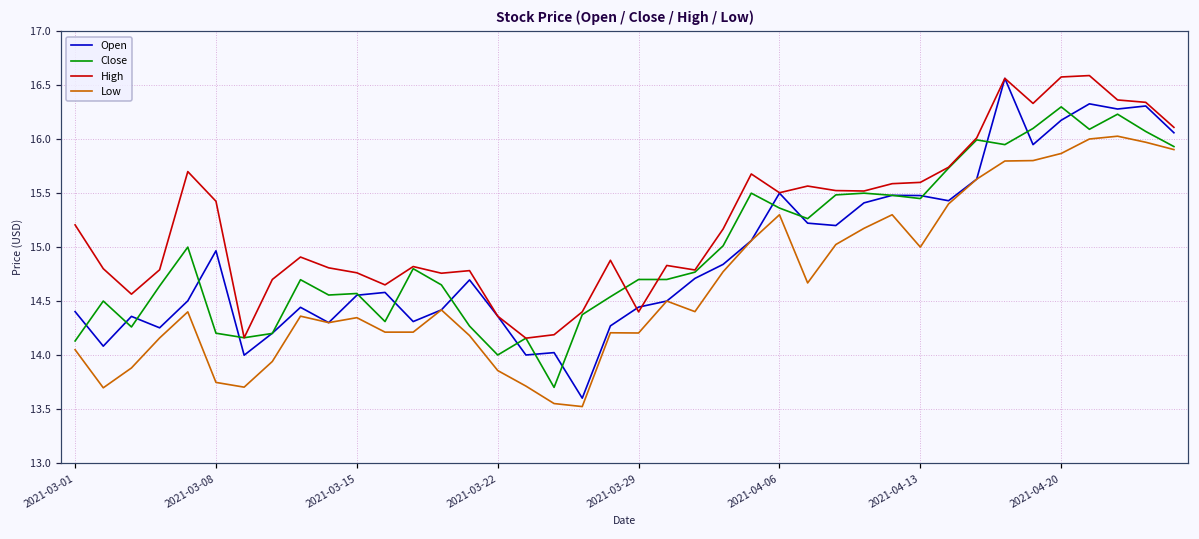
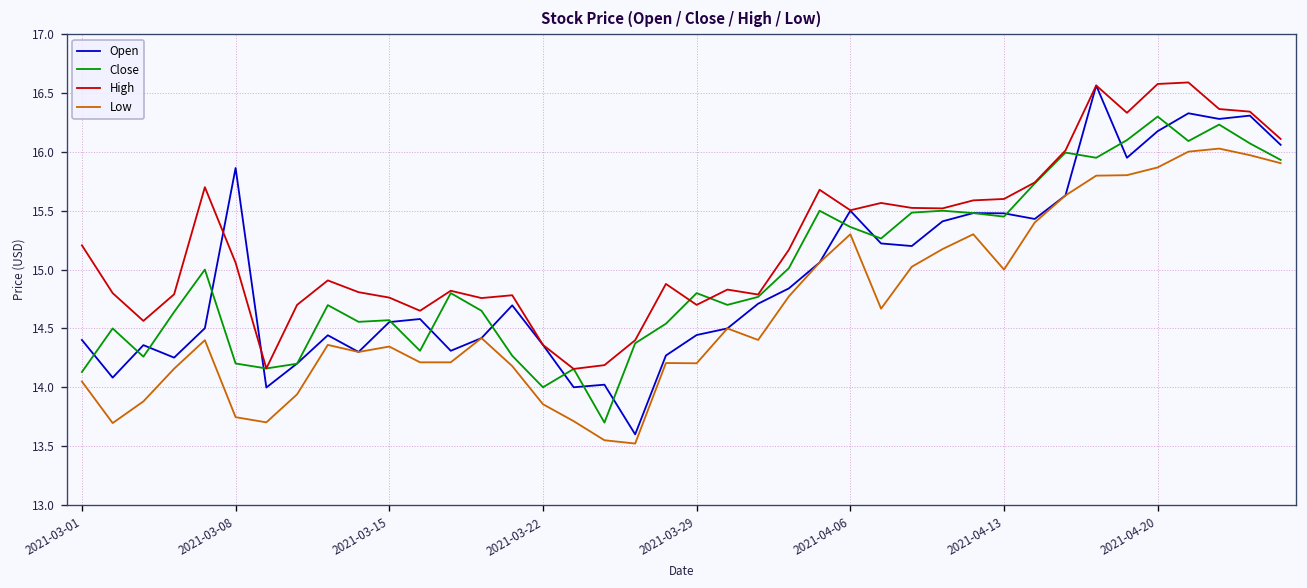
Open, 2021-03-08: 15.0 -> 15.9
High, 2021-03-08: 15.4 -> 15.1
Close, 2021-03-29: 14.7 -> 14.8
High, 2021-03-29: 14.4 -> 14.7
